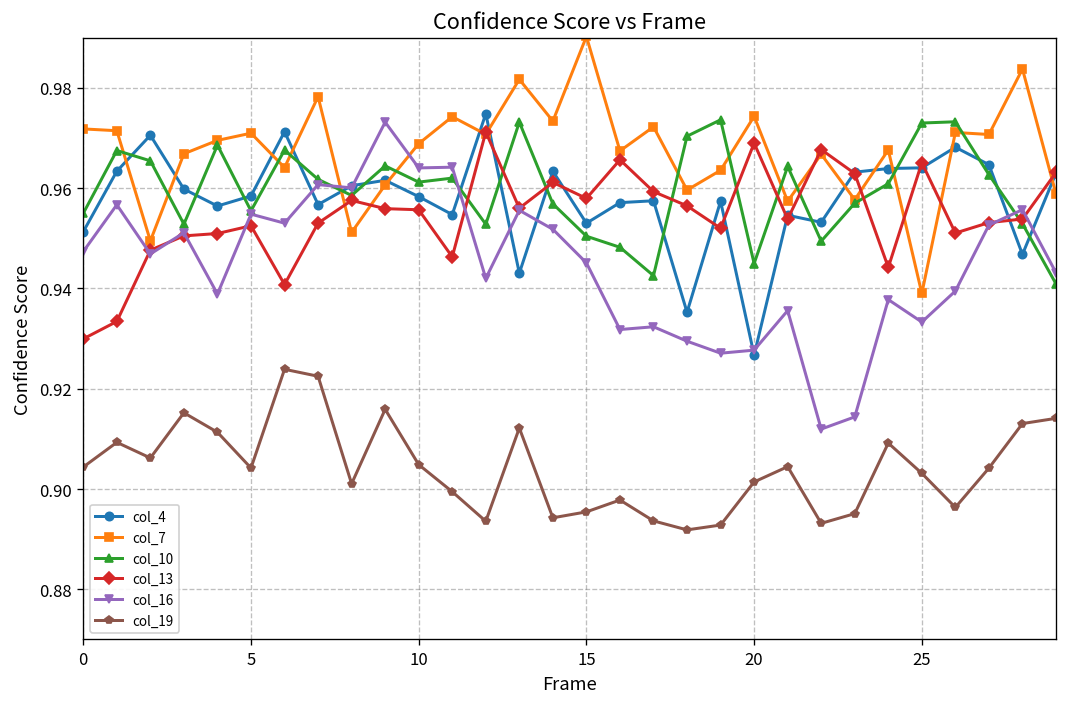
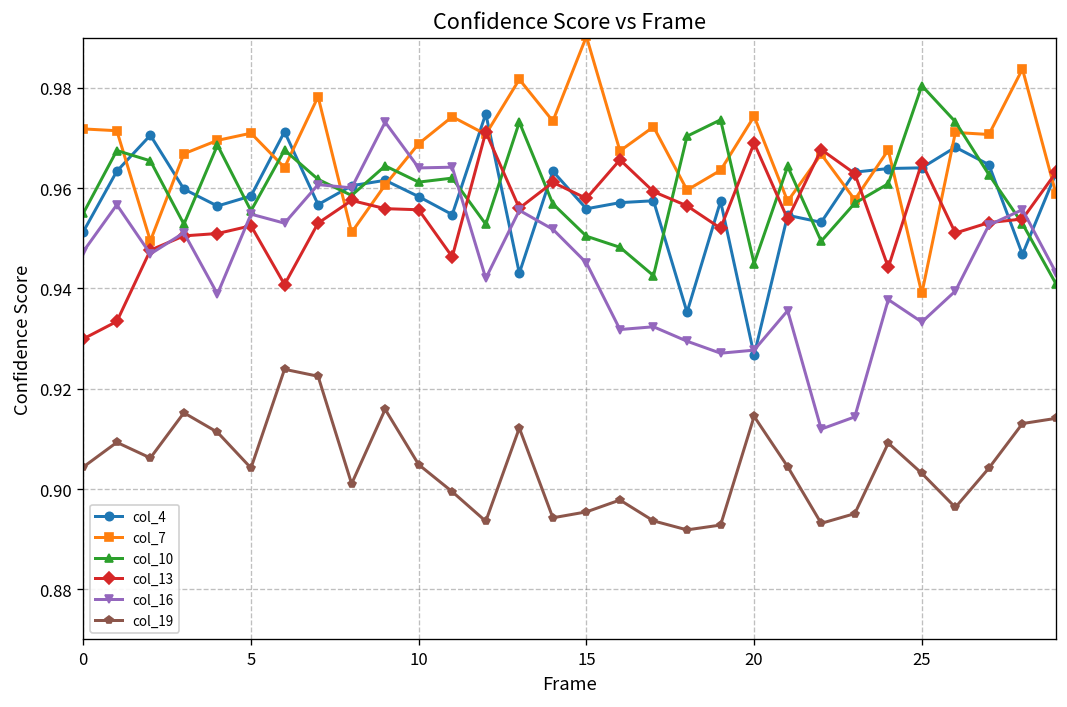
col_4, 15: 0.953 -> 0.956
col_19, 20: 0.901 -> 0.914
col_10, 25: 0.973 -> 0.980
